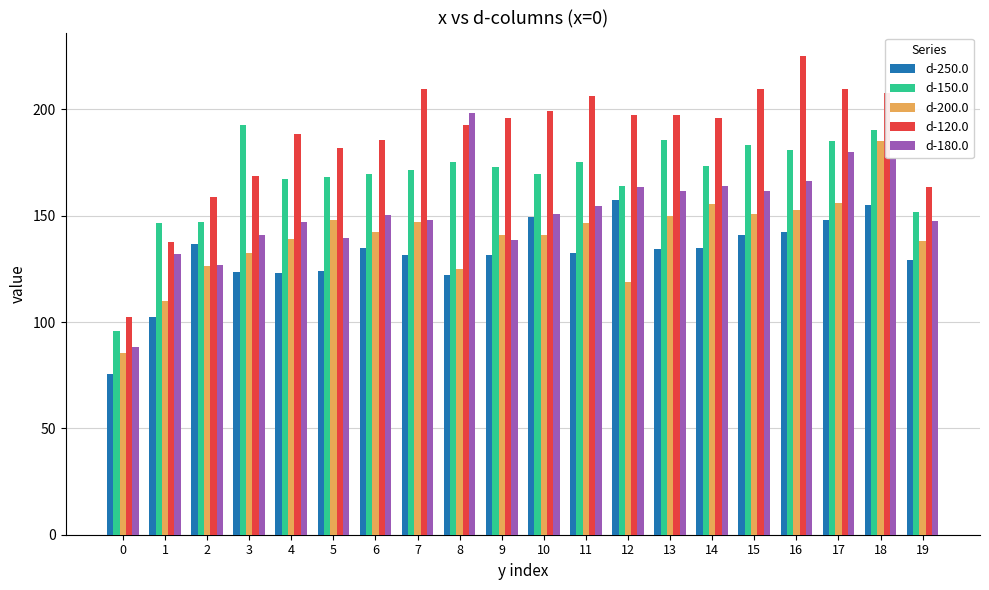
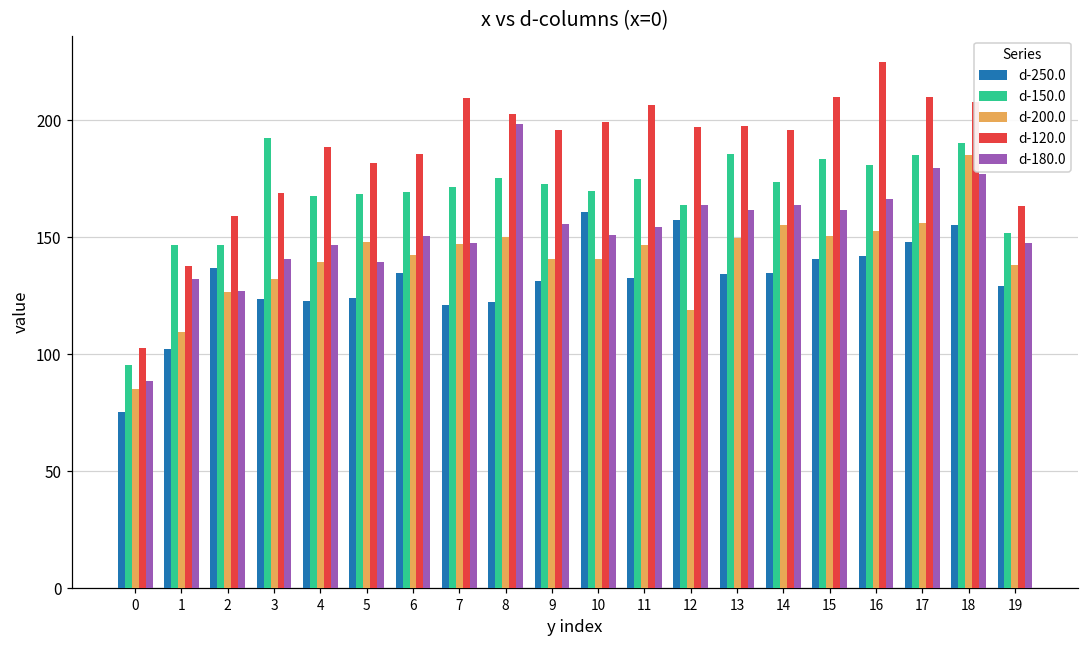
d-250.0, 7: 132 -> 121
d-200.0, 8: 125 -> 150
d-120.0, 8: 193 -> 203
d-180.0, 9: 138 -> 156
d-250.0, 10: 150 -> 161
